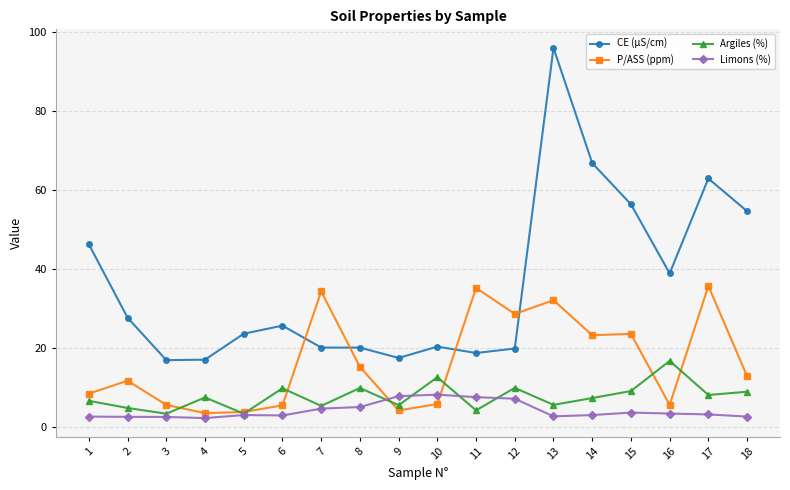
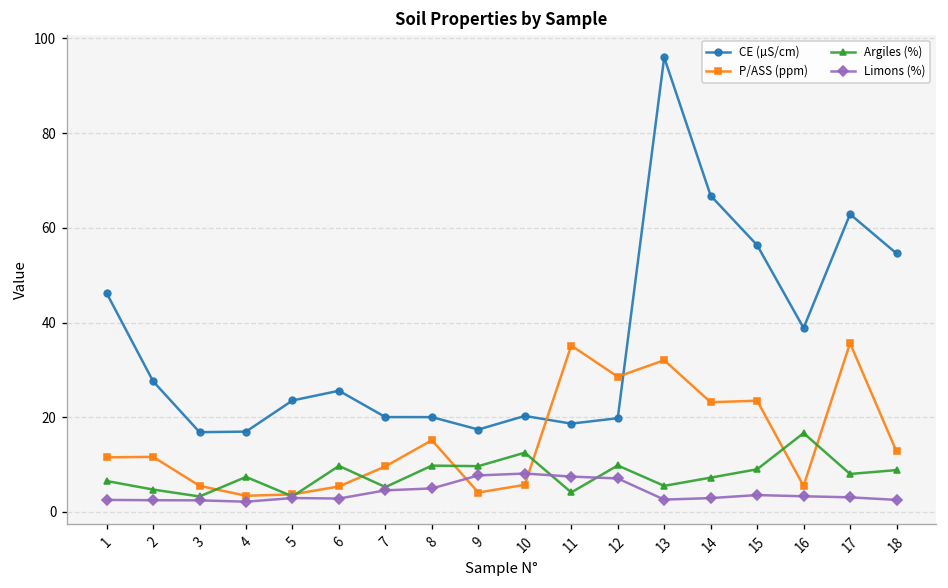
P/ASS (ppm), 1: 8 -> 12
P/ASS (ppm), 7: 34 -> 10
Argiles (%), 9: 5 -> 10
